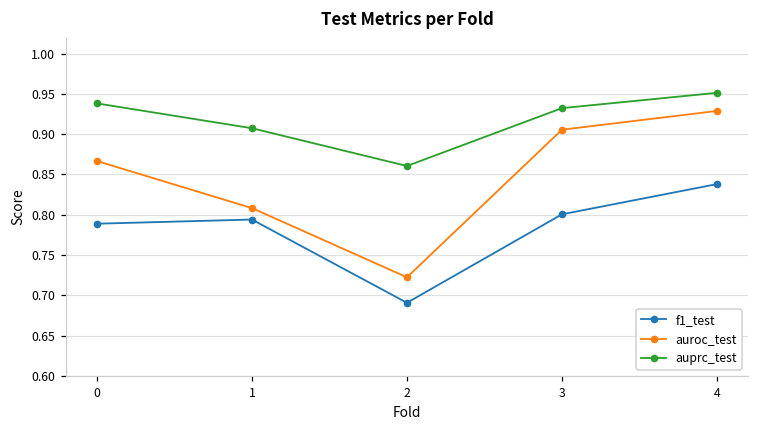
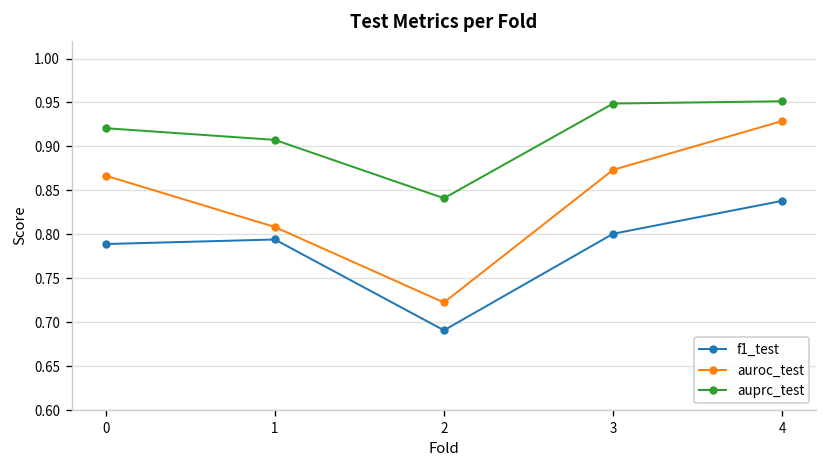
auprc_test, 0: 0.94 -> 0.92
auprc_test, 2: 0.86 -> 0.84
auroc_test, 3: 0.91 -> 0.87
auprc_test, 3: 0.93 -> 0.95
